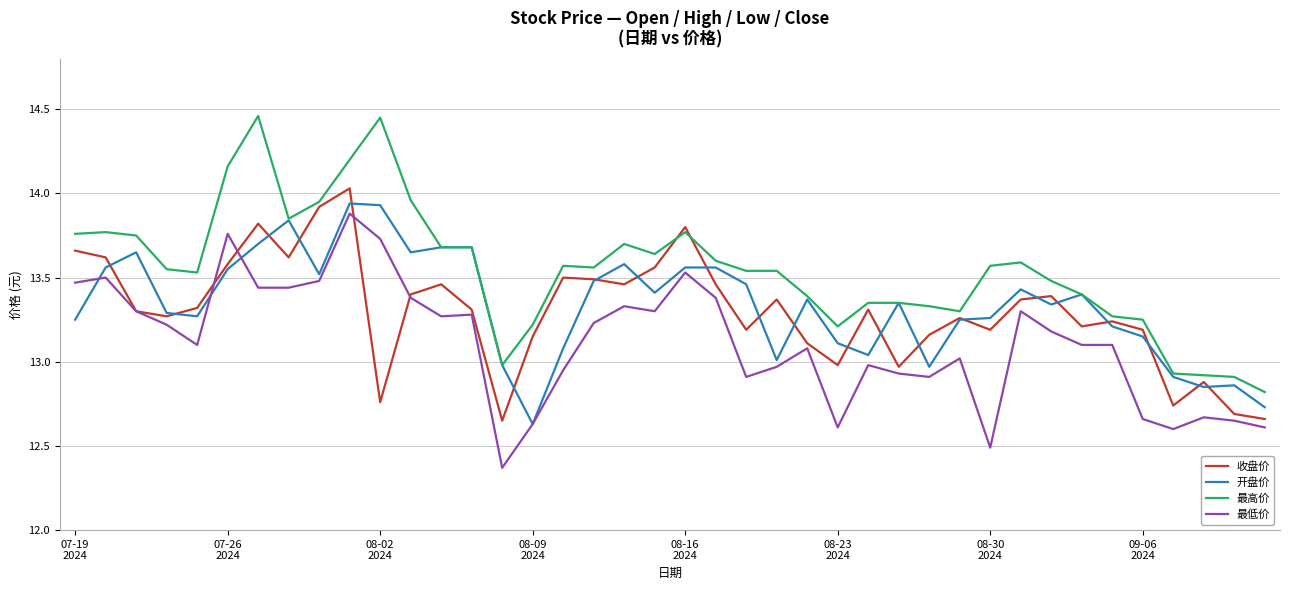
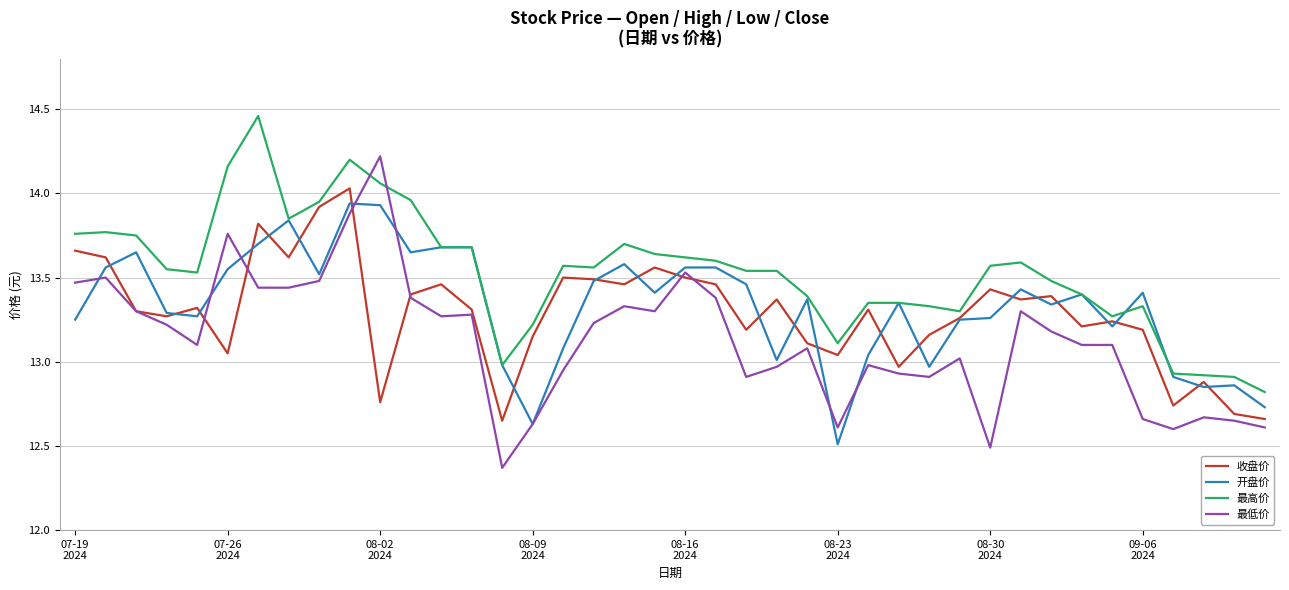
收盘价, 07-26 2024: 13.58 -> 13.05
最高价, 08-02 2024: 14.45 -> 14.06
最低价, 08-02 2024: 13.73 -> 14.22
收盘价, 08-16 2024: 13.8 -> 13.5
最高价, 08-16 2024: 13.77 -> 13.62
收盘价, 08-23 2024: 12.98 -> 13.04
开盘价, 08-23 2024: 13.11 -> 12.51
最高价, 08-23 2024: 13.21 -> 13.11
收盘价, 08-30 2024: 13.19 -> 13.43
开盘价, 09-06 2024: 13.15 -> 13.41
最高价, 09-06 2024: 13.25 -> 13.33
